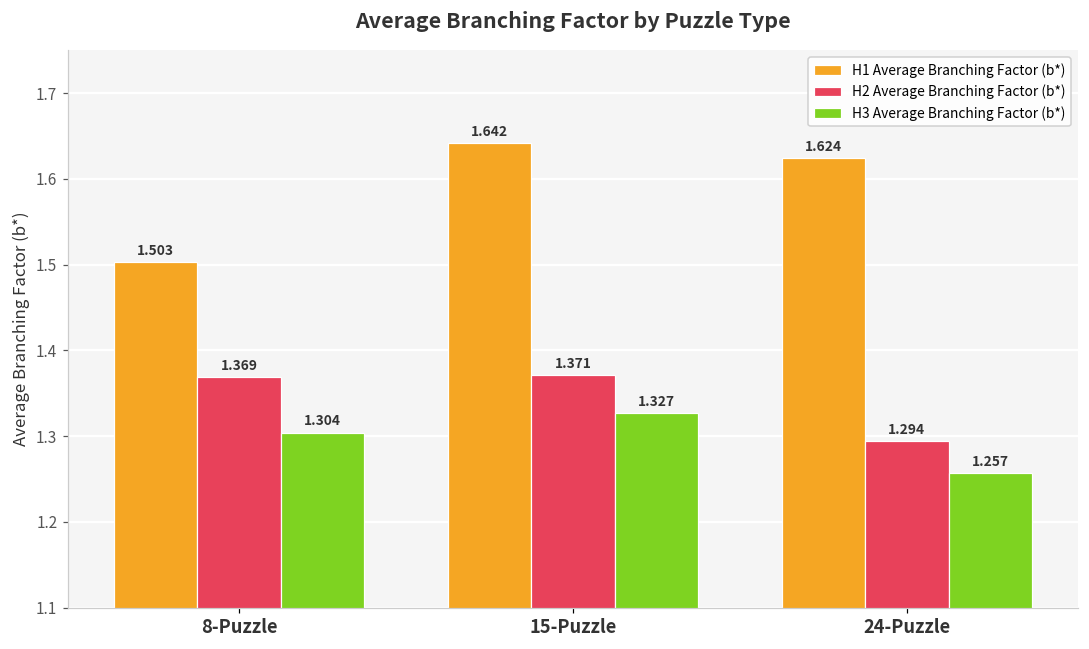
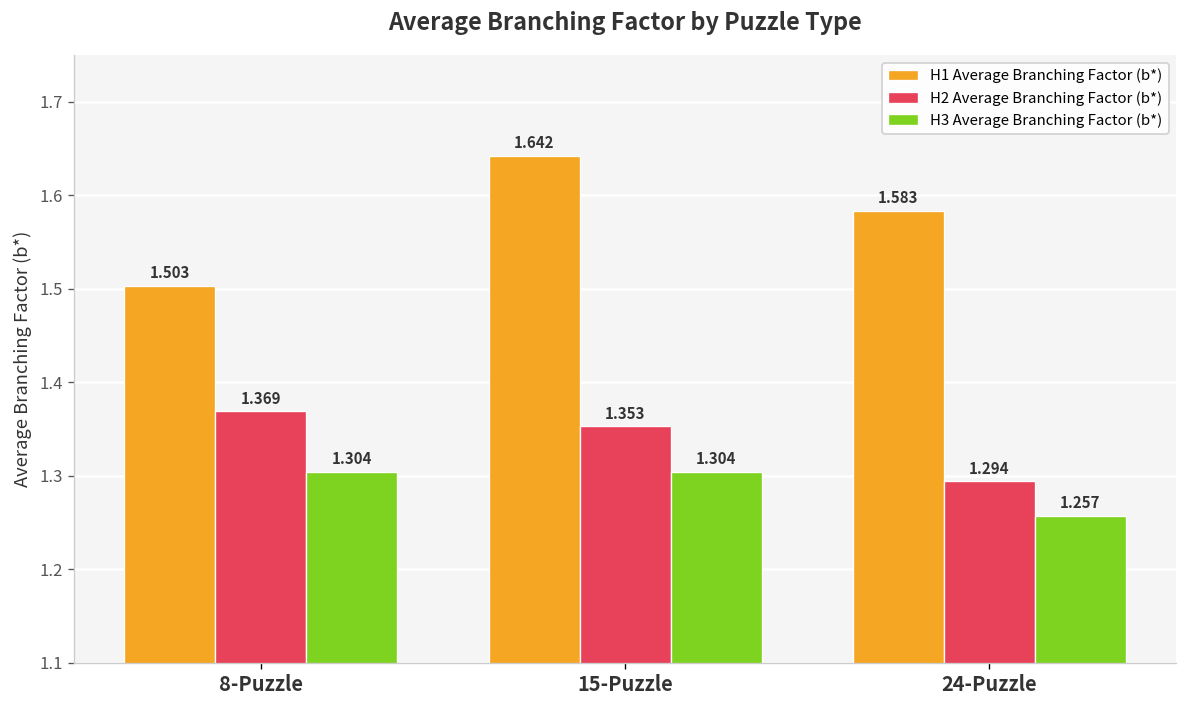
H2 Average Branching Factor (b*), 15-Puzzle: 1.371 -> 1.353
H3 Average Branching Factor (b*), 15-Puzzle: 1.327 -> 1.304
H1 Average Branching Factor (b*), 24-Puzzle: 1.624 -> 1.583
